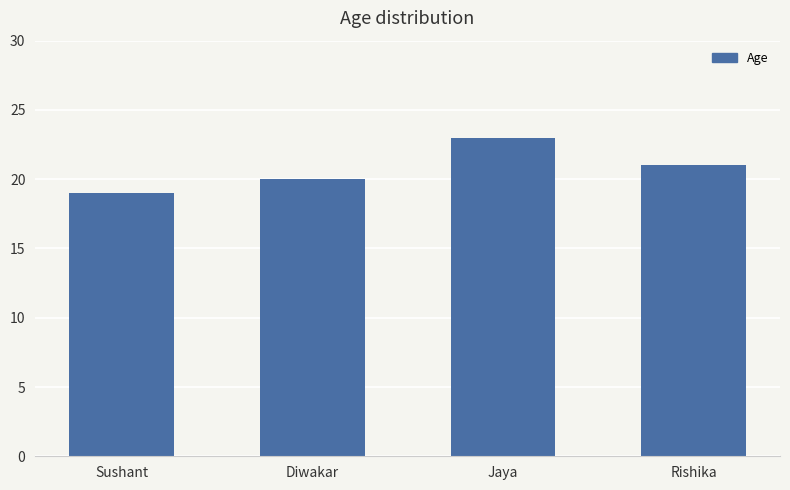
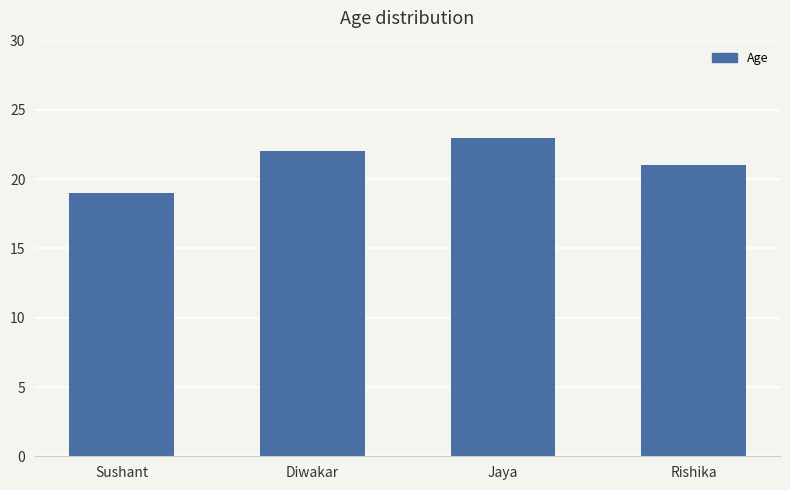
Diwakar: 20 -> 22
